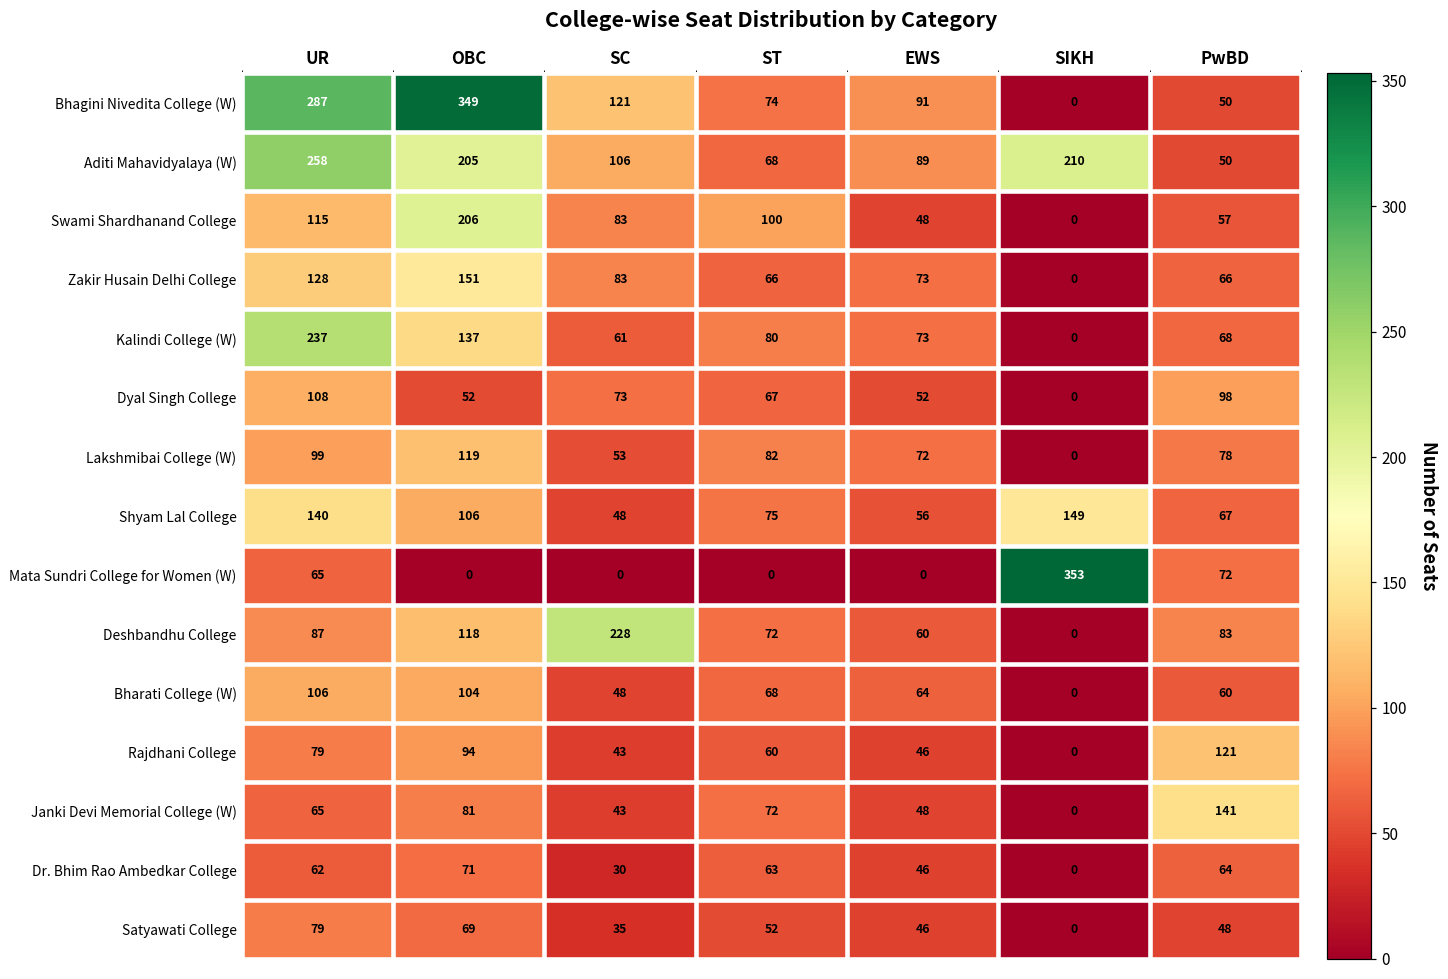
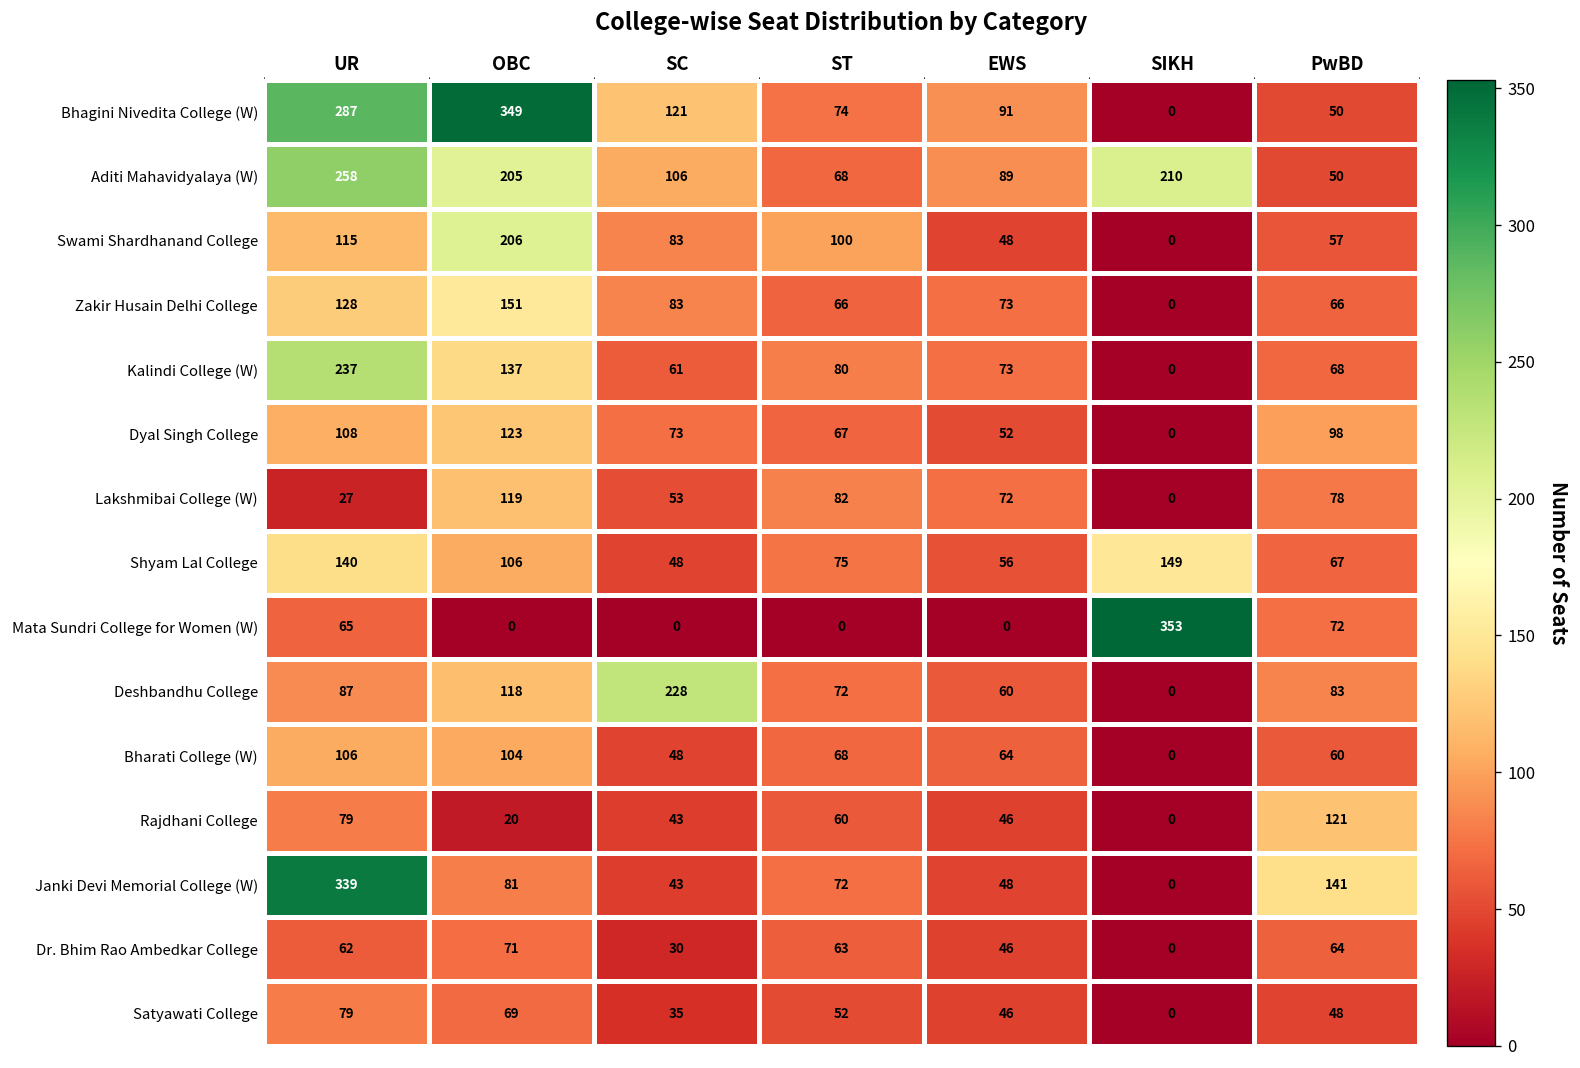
Dyal Singh College, OBC: 52 -> 123
Lakshmibai College (W), UR: 99 -> 27
Rajdhani College, OBC: 94 -> 20
Janki Devi Memorial College (W), UR: 65 -> 339
